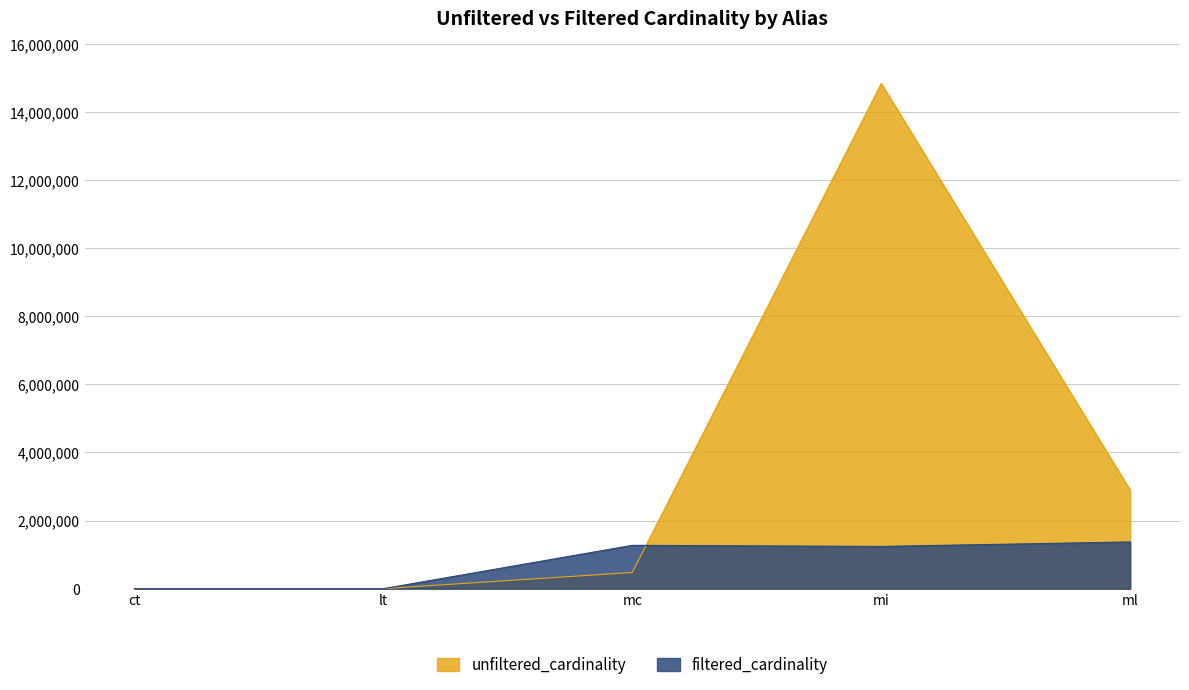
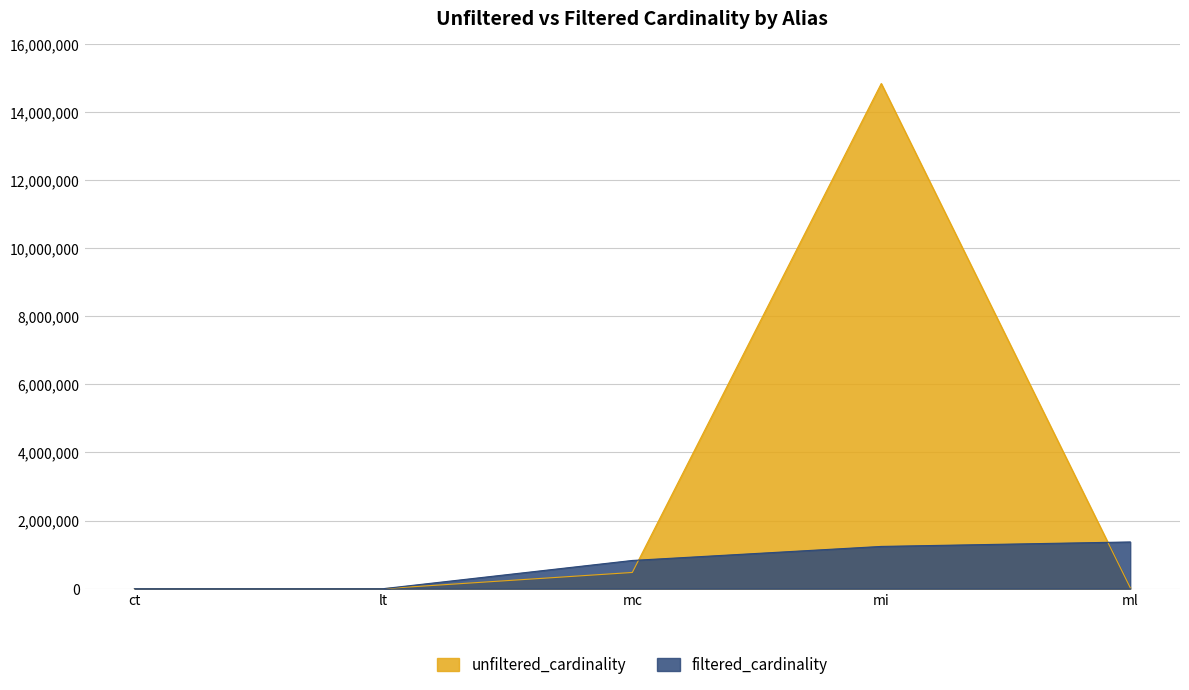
filtered_cardinality, mc: 1,300,000 -> 800,000
unfiltered_cardinality, ml: 2,900,000 -> 0
